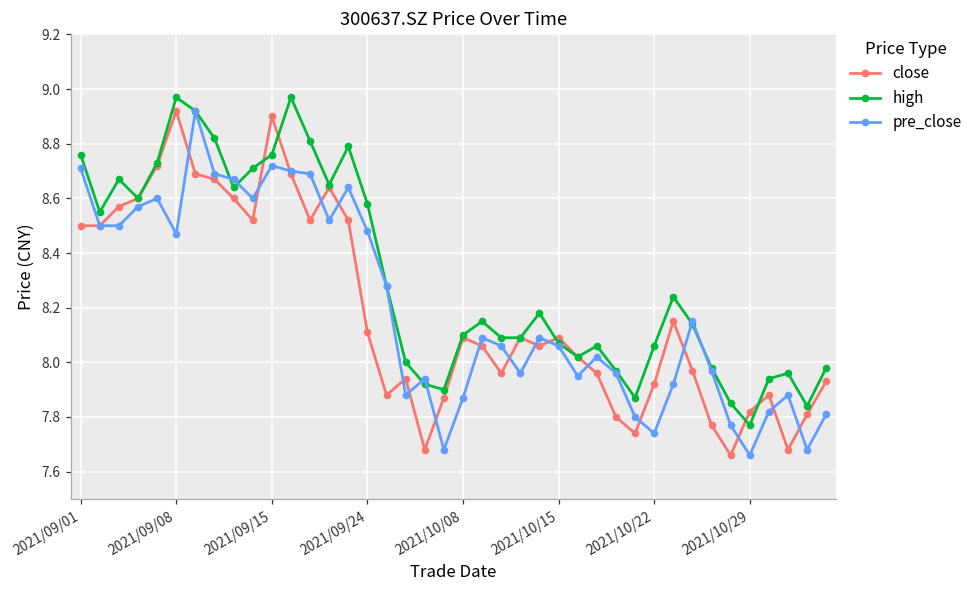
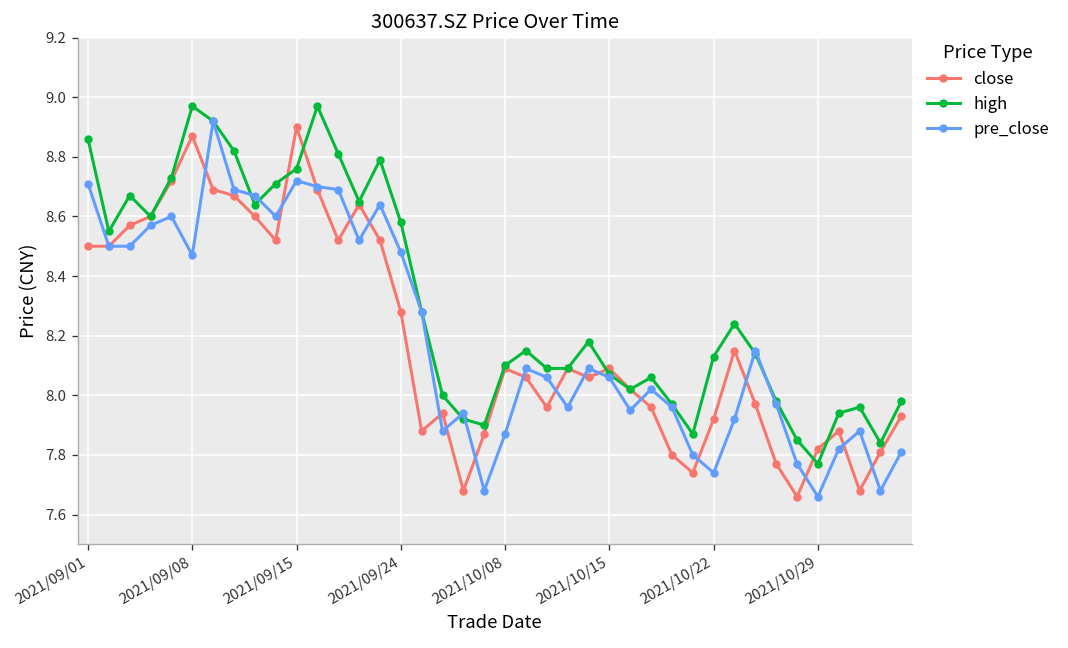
high, 2021/09/01: 8.76 -> 8.86
close, 2021/09/08: 8.92 -> 8.87
close, 2021/09/24: 8.11 -> 8.28
high, 2021/10/22: 8.06 -> 8.13
